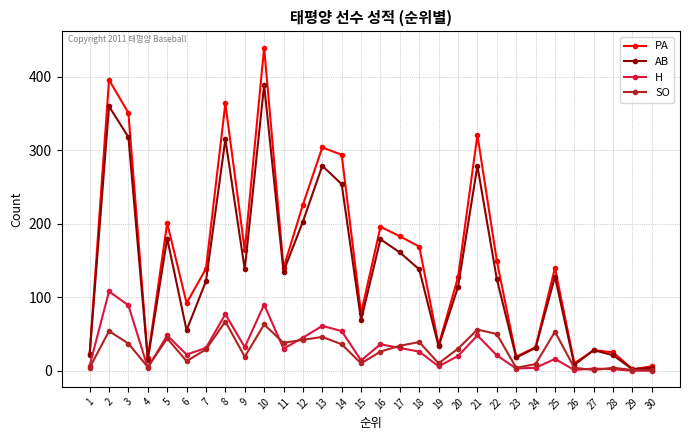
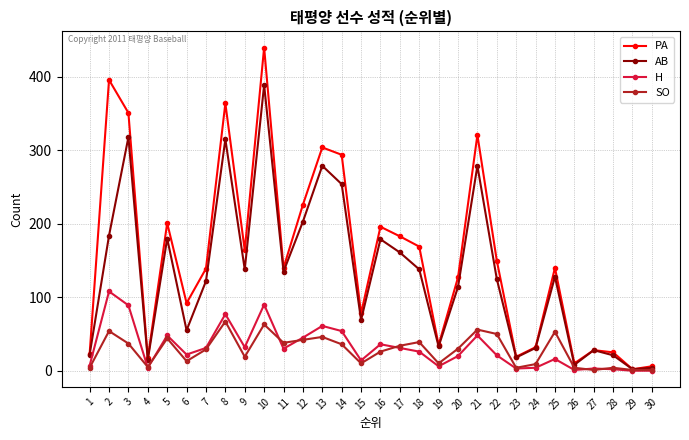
AB, 2: 360 -> 180
